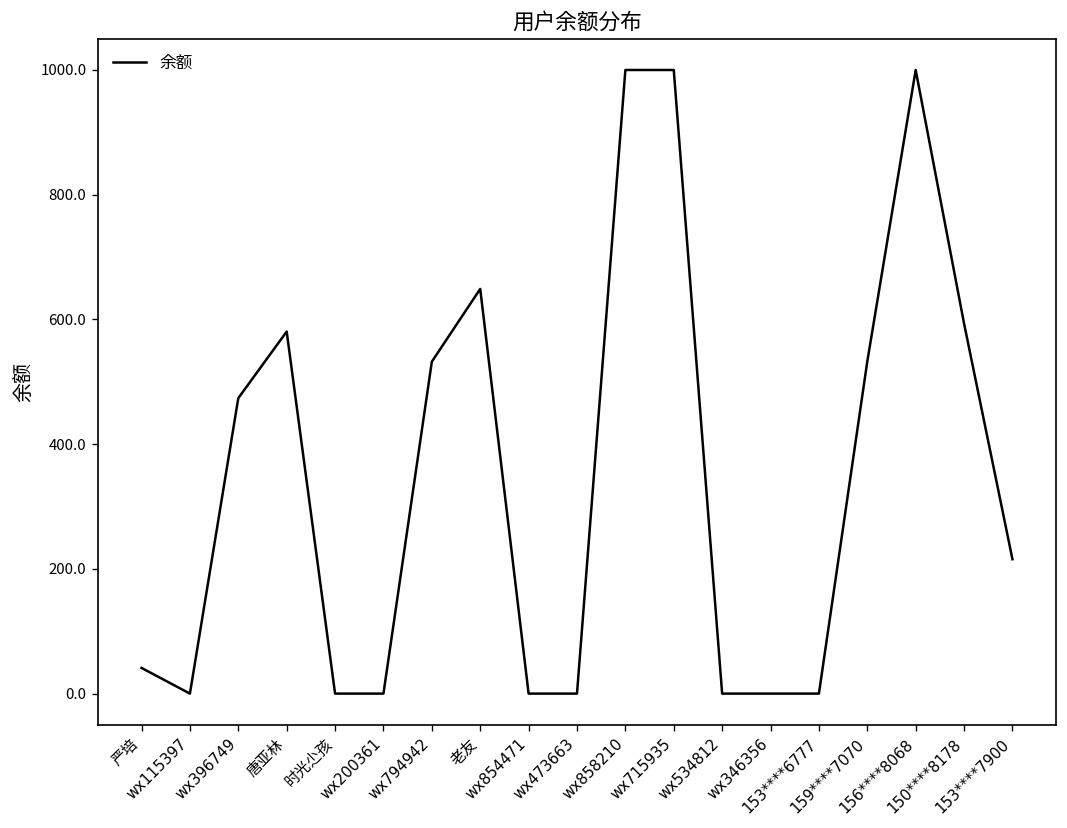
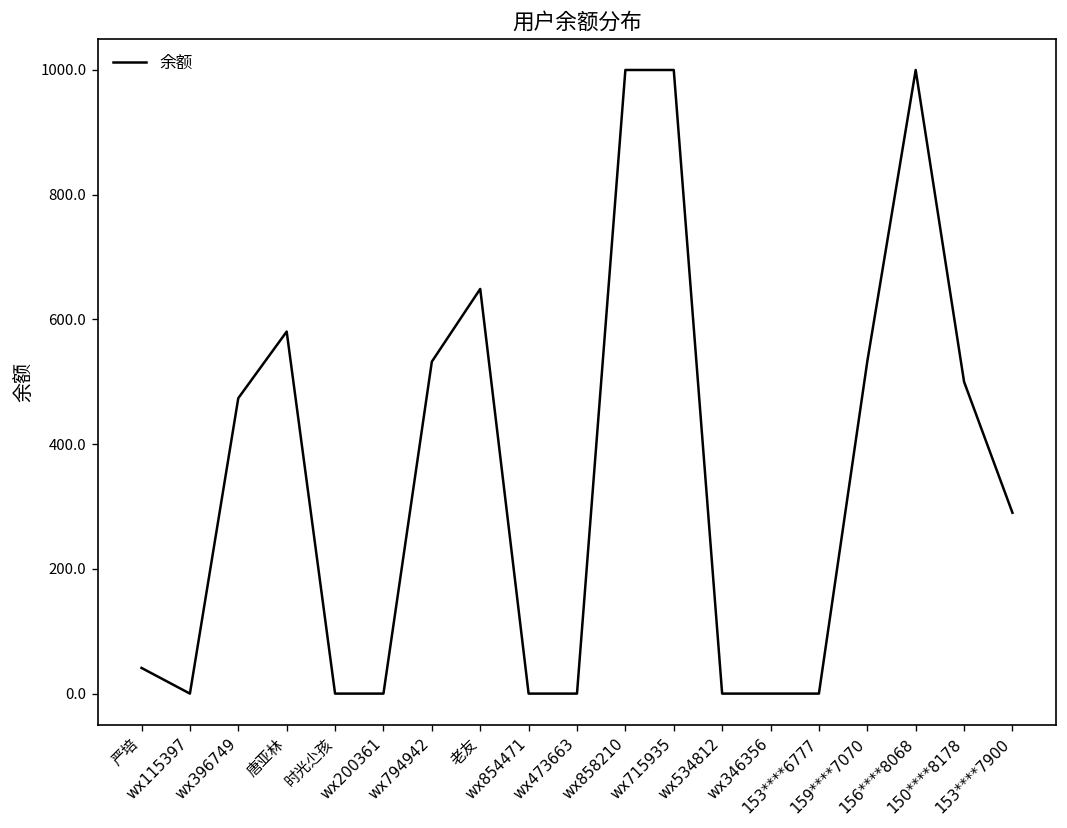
150****8178: 590 -> 500
153****7900: 220 -> 290
